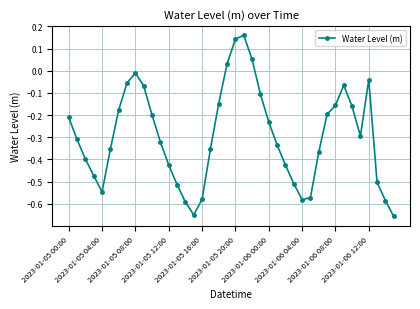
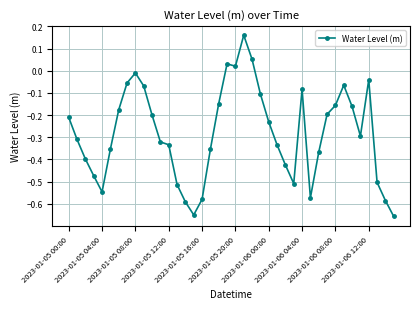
2023-01-05 12:00: -0.43 -> -0.33
2023-01-05 20:00: 0.14 -> 0.02
2023-01-06 04:00: -0.58 -> -0.08
